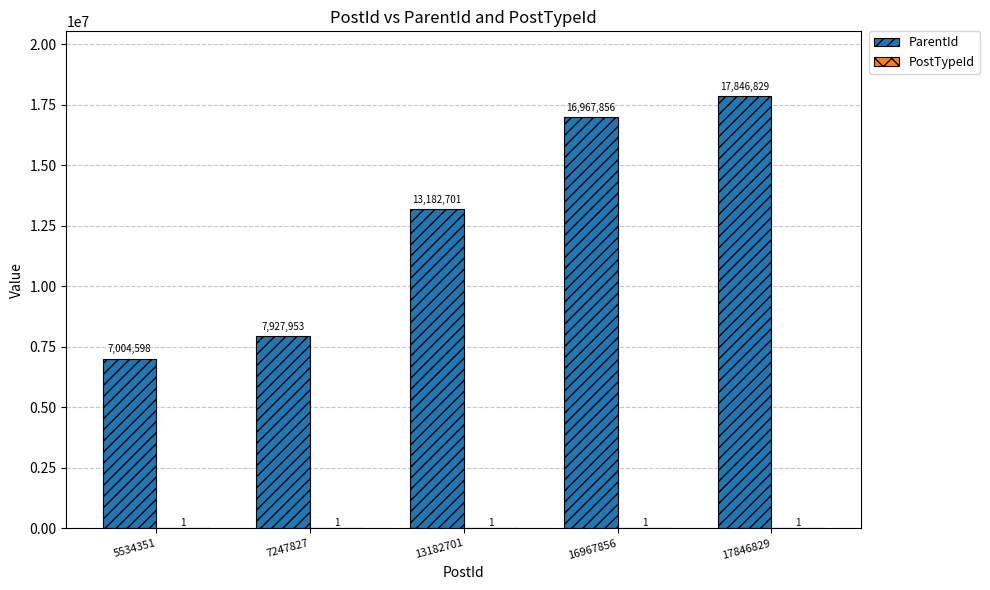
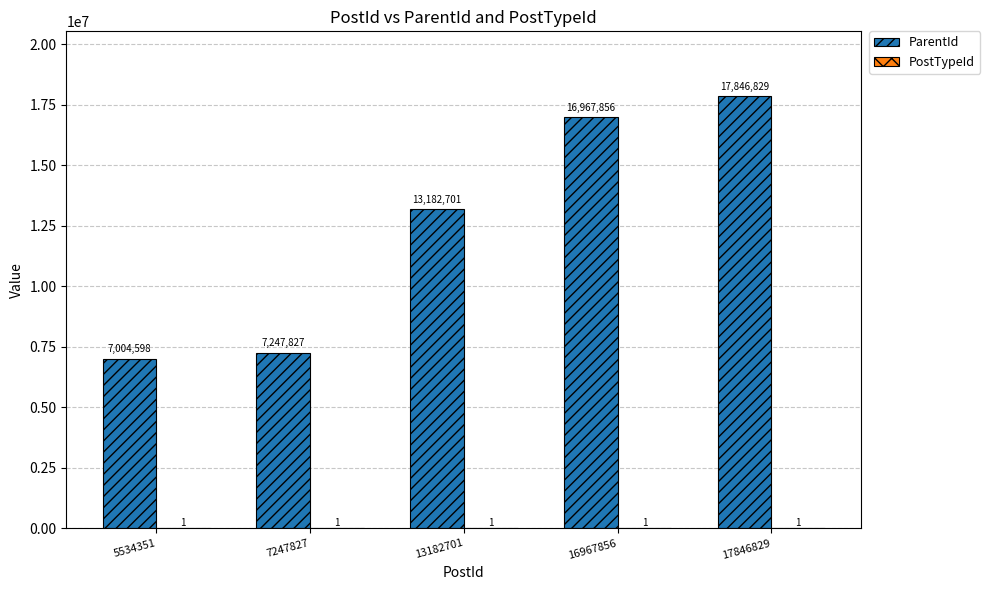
ParentId, 7247827: 7,927,953 -> 7,247,827
